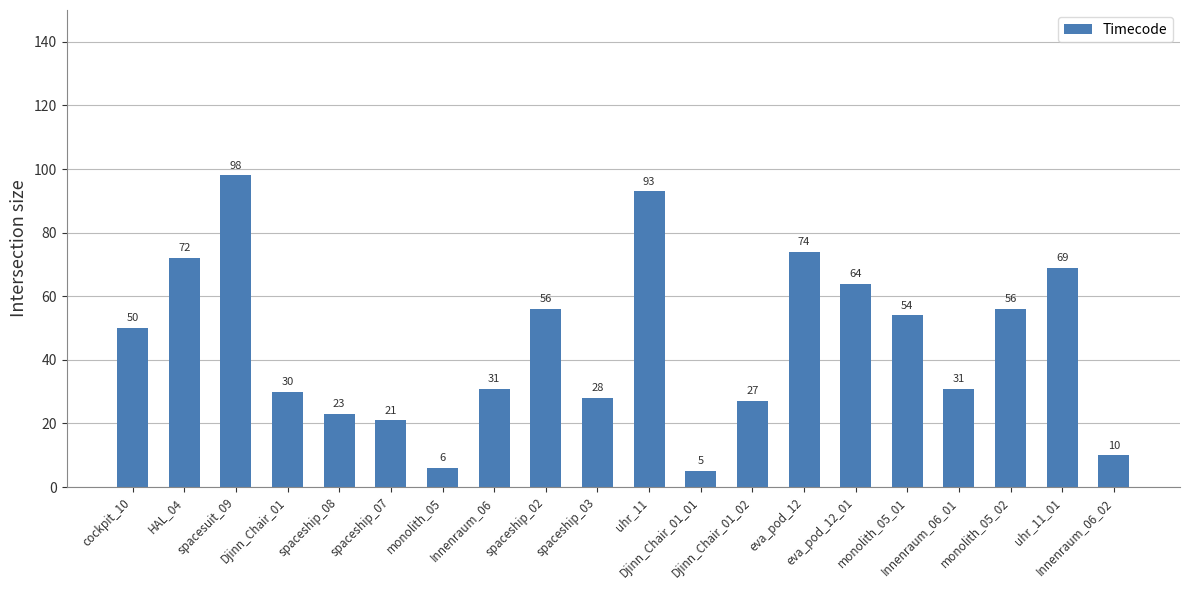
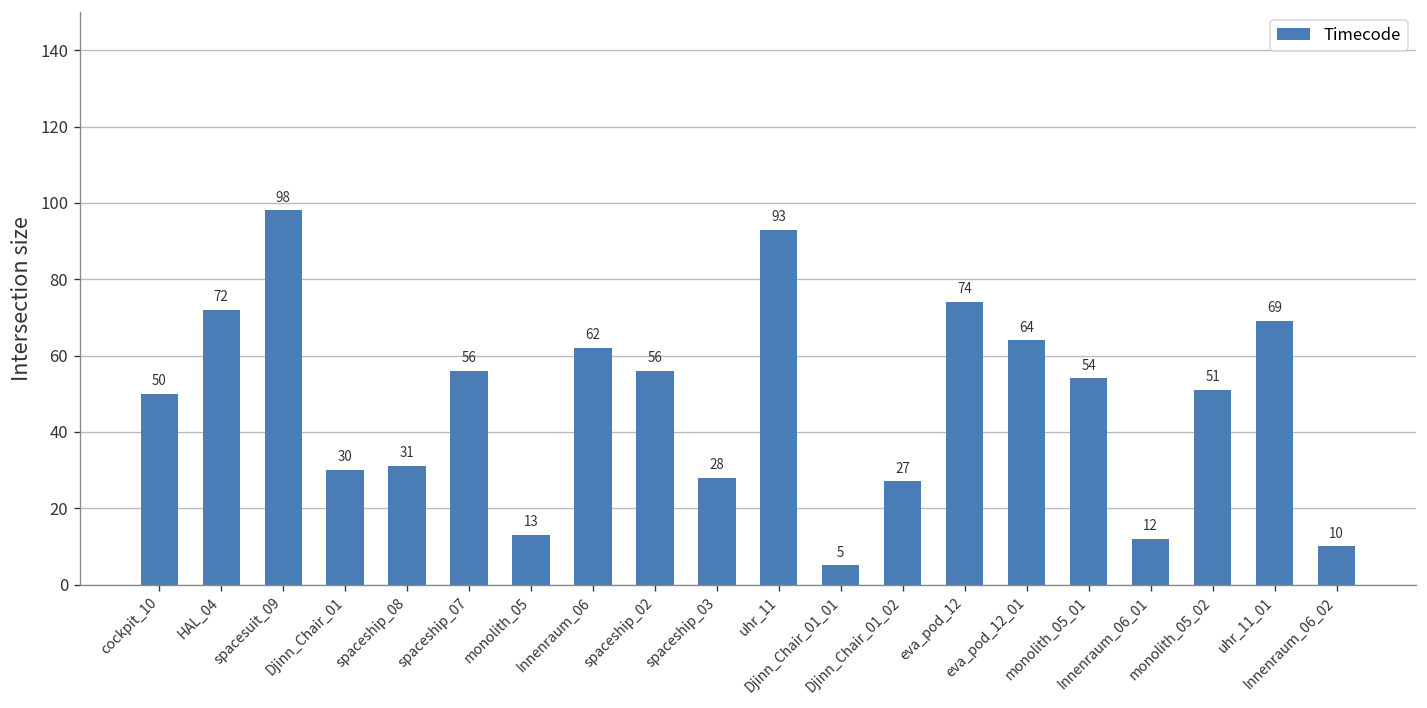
spaceship_08: 23 -> 31
spaceship_07: 21 -> 56
monolith_05: 6 -> 13
Innenraum_06: 31 -> 62
Innenraum_06_01: 31 -> 12
monolith_05_02: 56 -> 51
